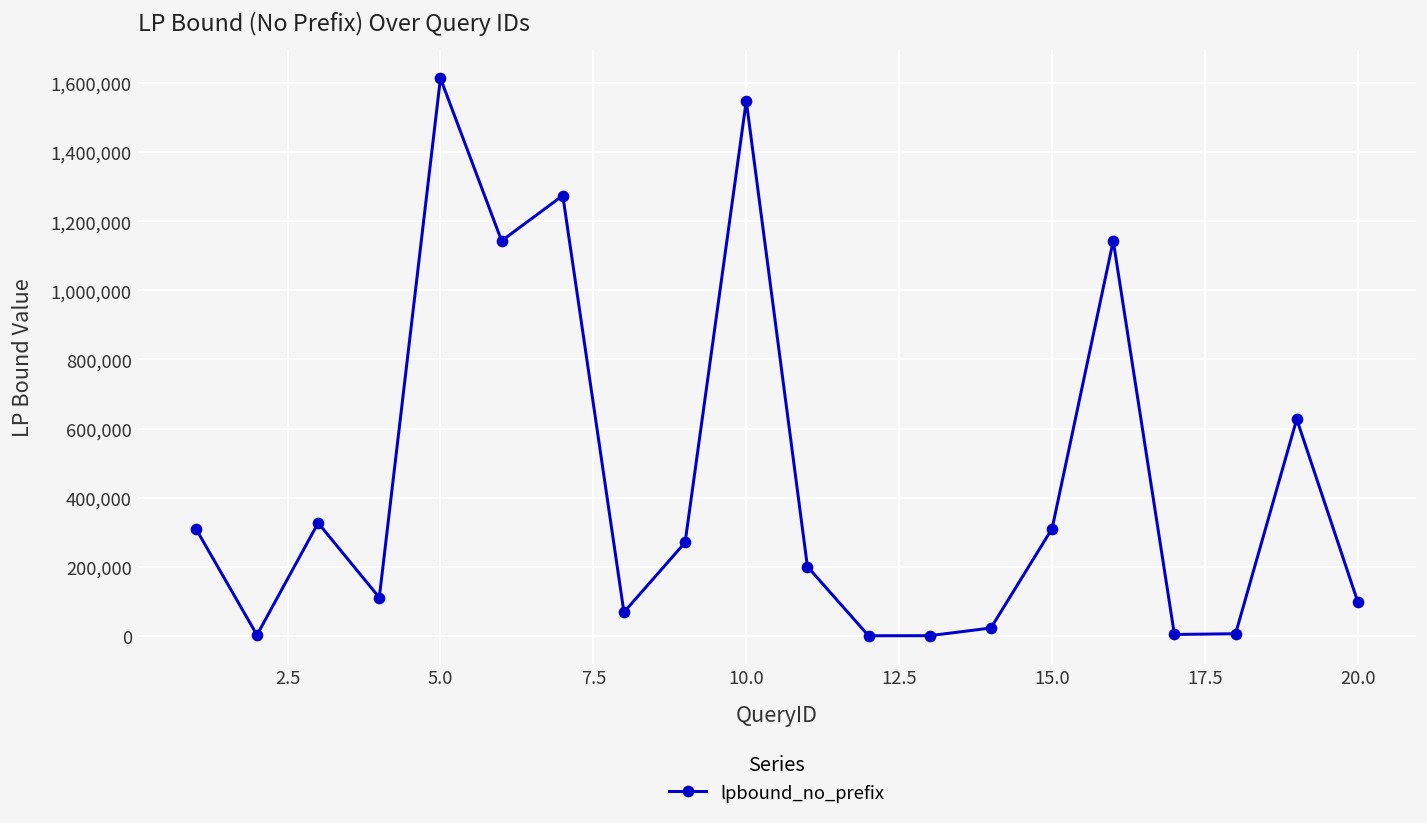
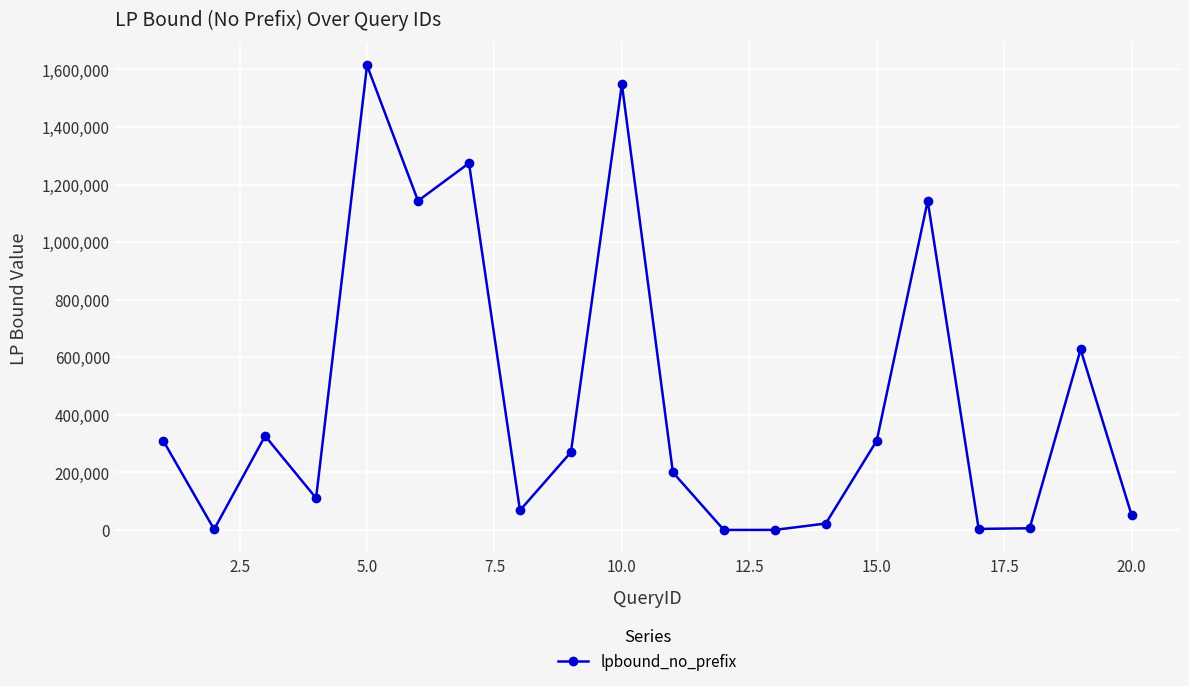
20.0: 100,000 -> 50,000
